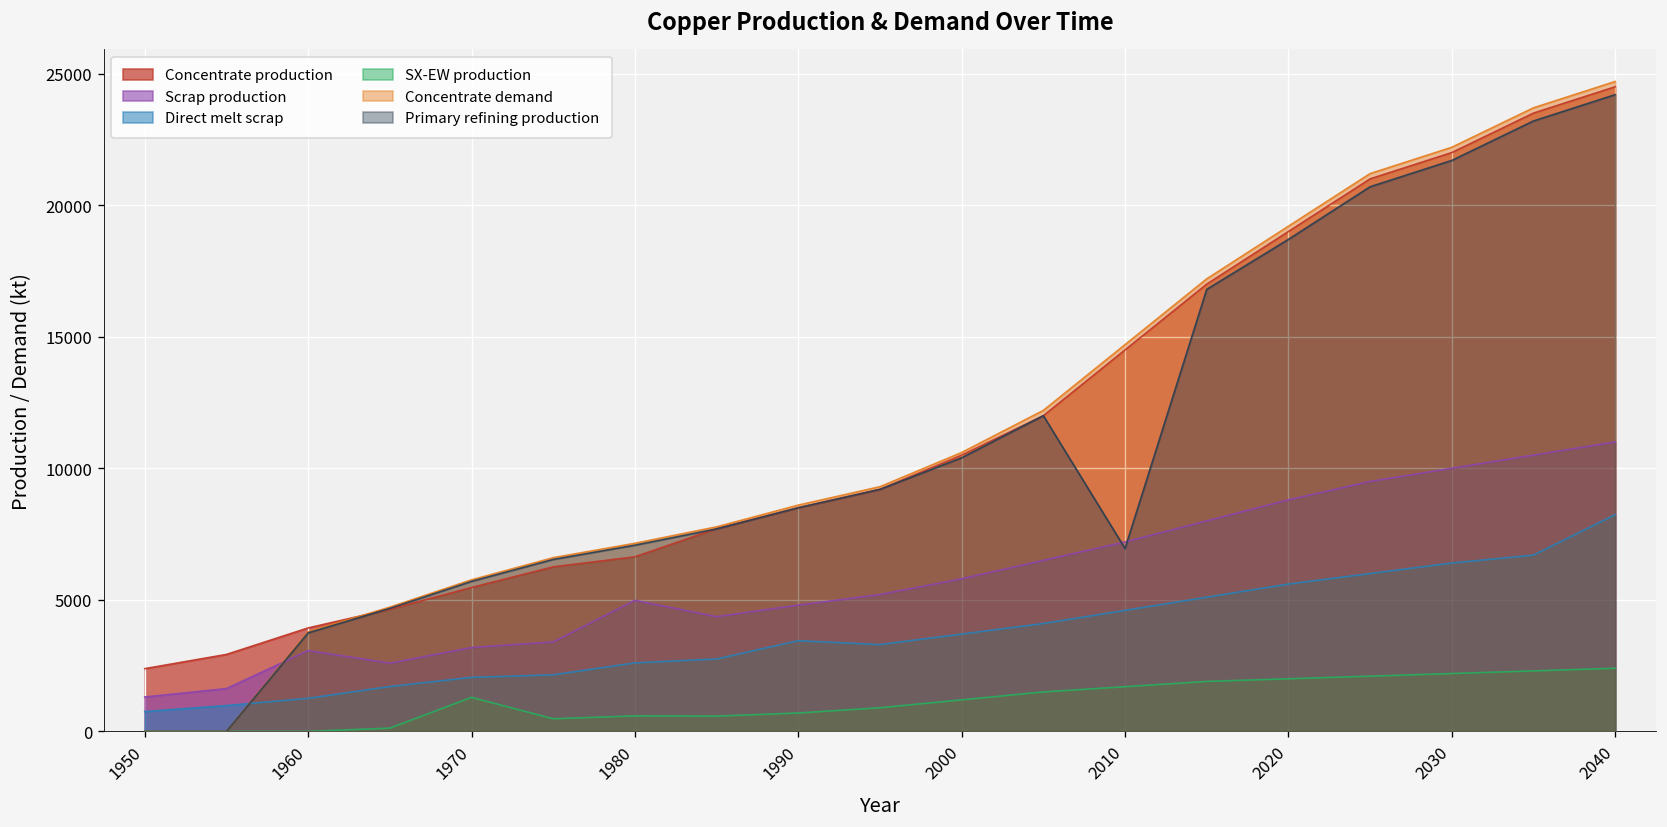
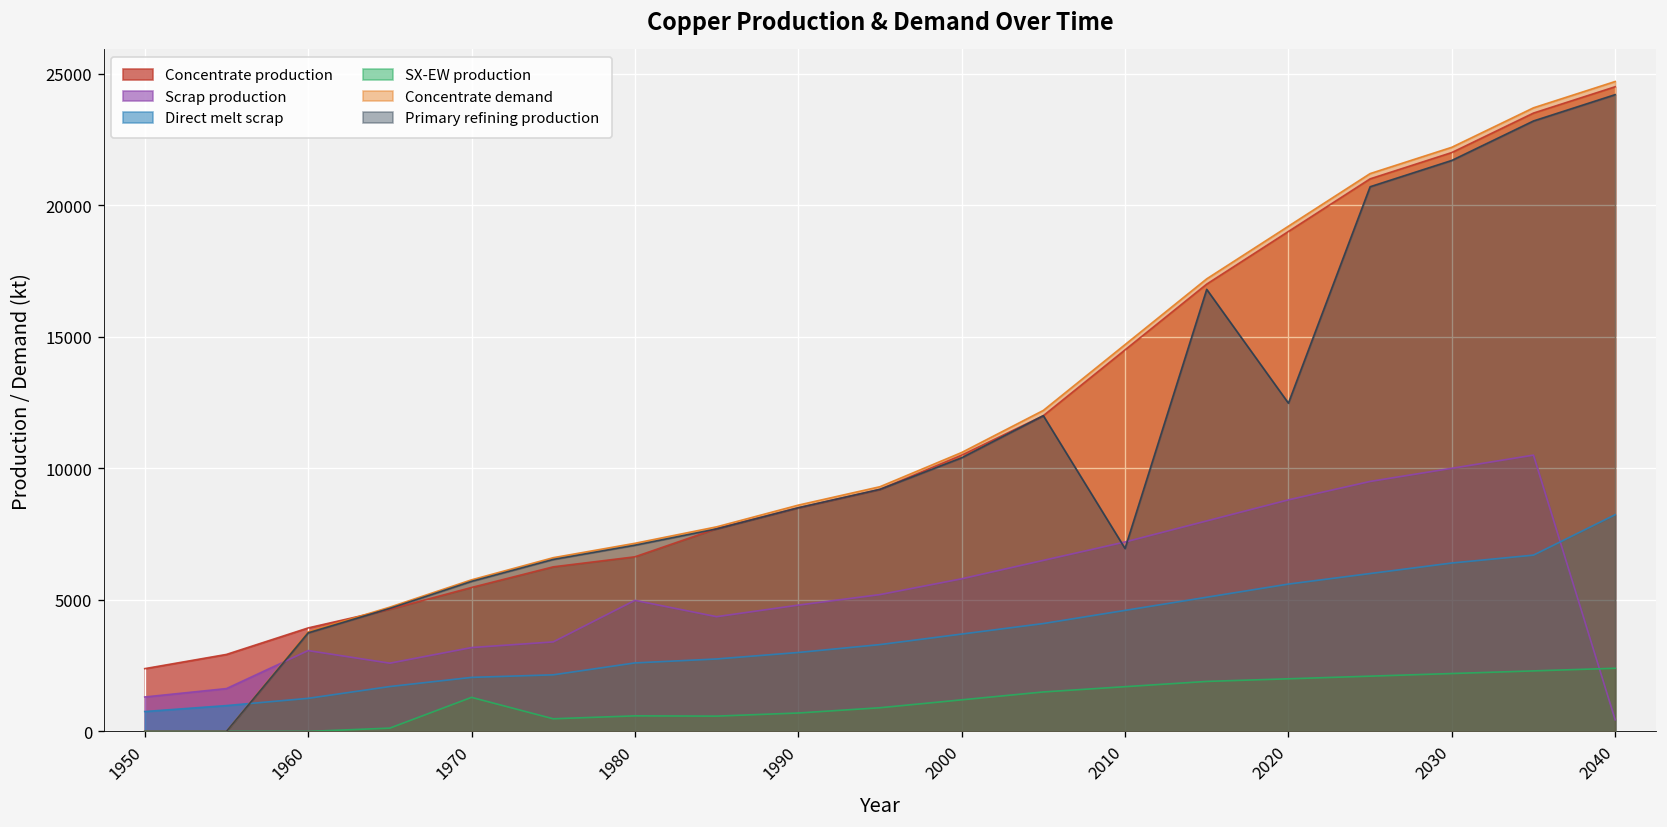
Direct melt scrap, 1990: 3400 -> 3000
Primary refining production, 2020: 18700 -> 12500
Scrap production, 2040: 11000 -> 400
